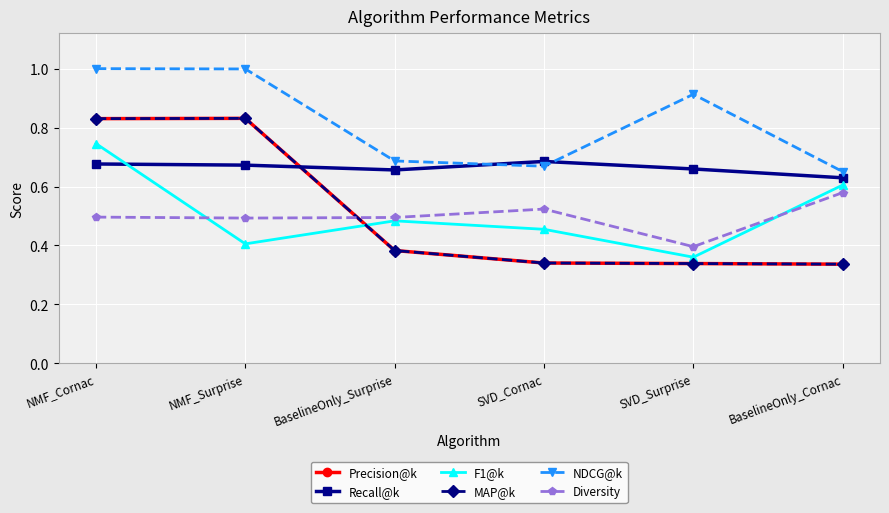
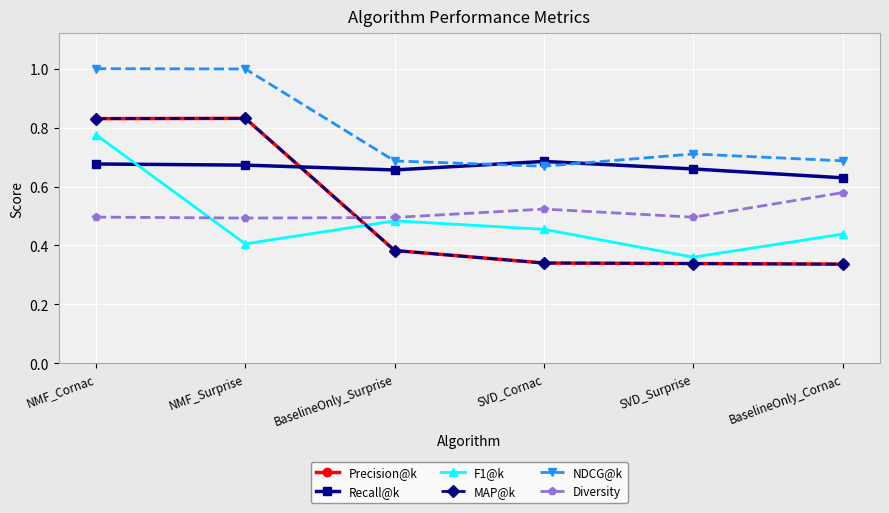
F1@k, NMF_Cornac: 0.75 -> 0.78
NDCG@k, SVD_Surprise: 0.91 -> 0.71
Diversity, SVD_Surprise: 0.40 -> 0.50
F1@k, BaselineOnly_Cornac: 0.60 -> 0.44
NDCG@k, BaselineOnly_Cornac: 0.65 -> 0.69
